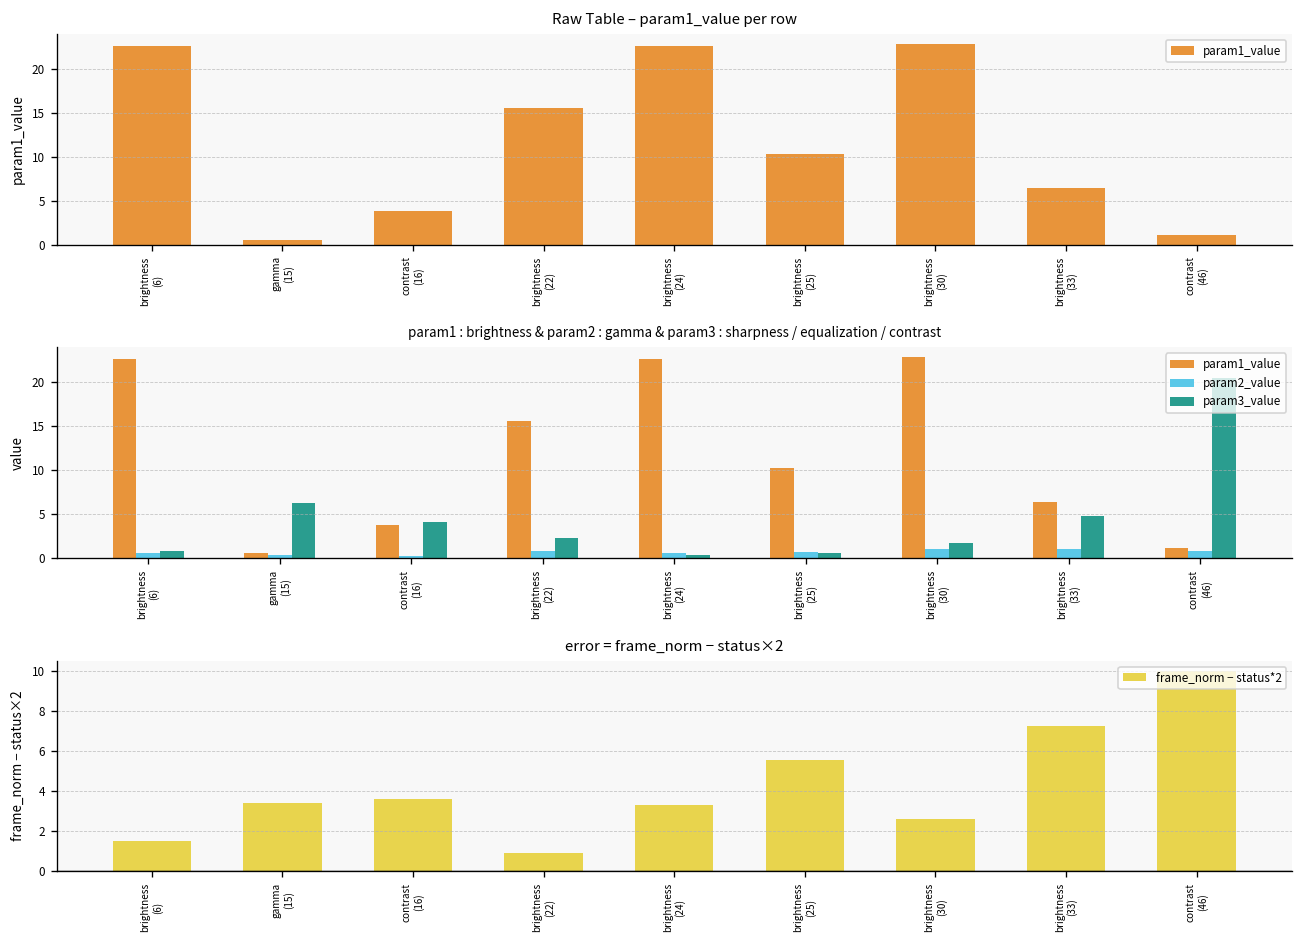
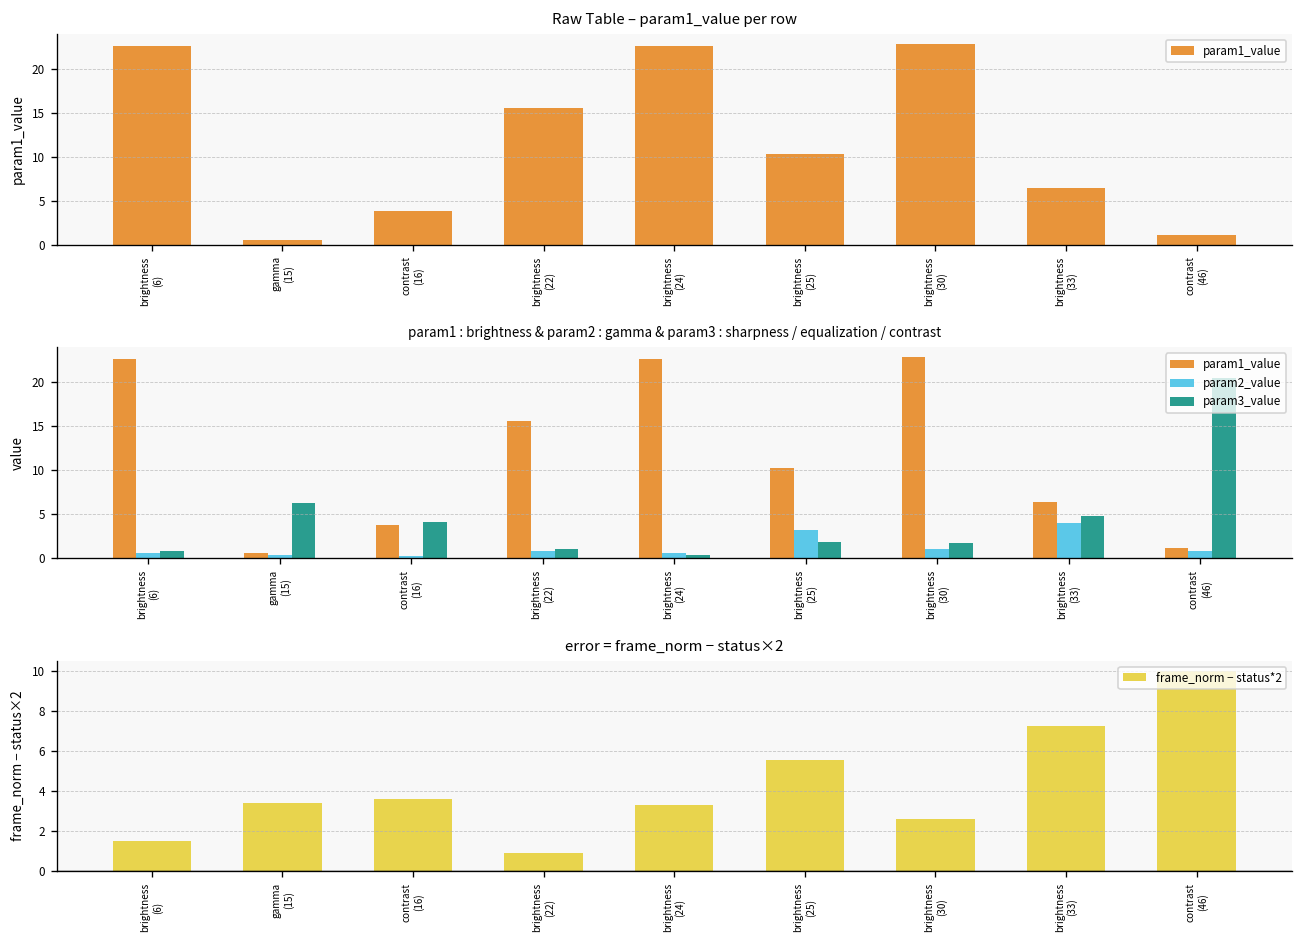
param1 : brightness & param2 : gamma & param3 : sharpness / equalization / contrast, param3_value, brightness (22): 2 -> 1
param1 : brightness & param2 : gamma & param3 : sharpness / equalization / contrast, param2_value, brightness (25): 1 -> 3
param1 : brightness & param2 : gamma & param3 : sharpness / equalization / contrast, param3_value, brightness (25): 1 -> 2
param1 : brightness & param2 : gamma & param3 : sharpness / equalization / contrast, param2_value, brightness (33): 1 -> 4
